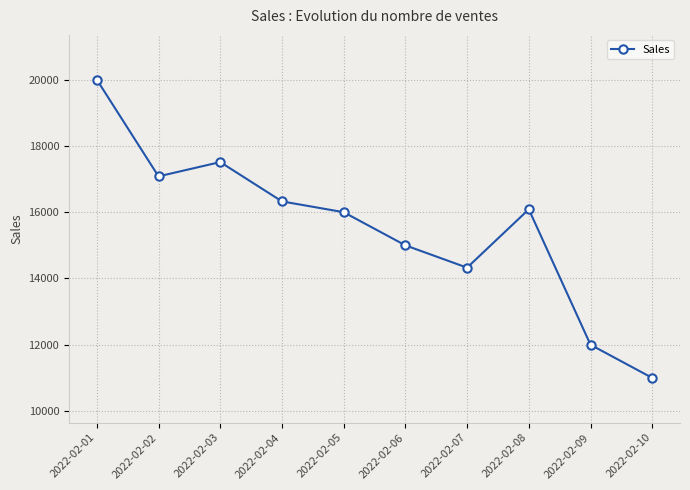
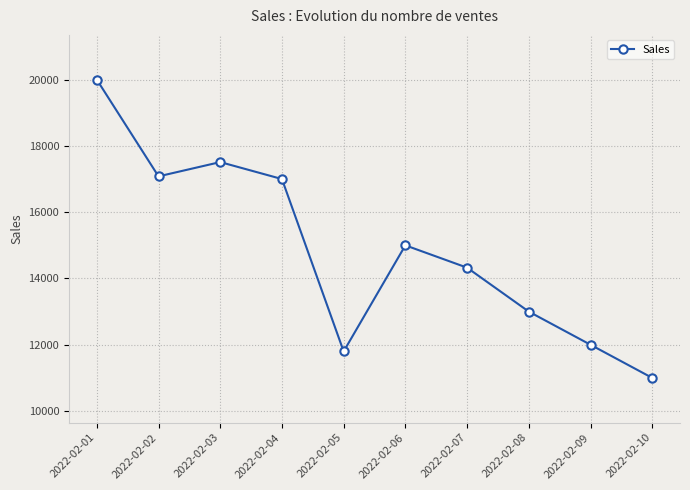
2022-02-04: 16300 -> 17000
2022-02-05: 16000 -> 11800
2022-02-08: 16100 -> 13000
